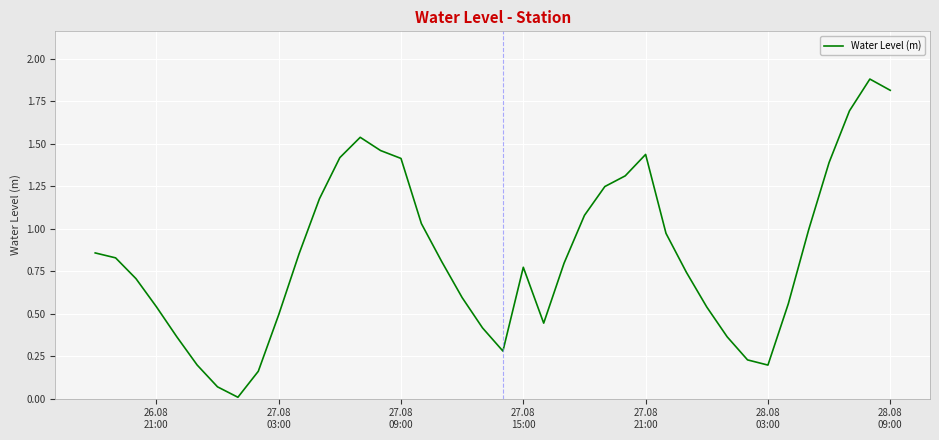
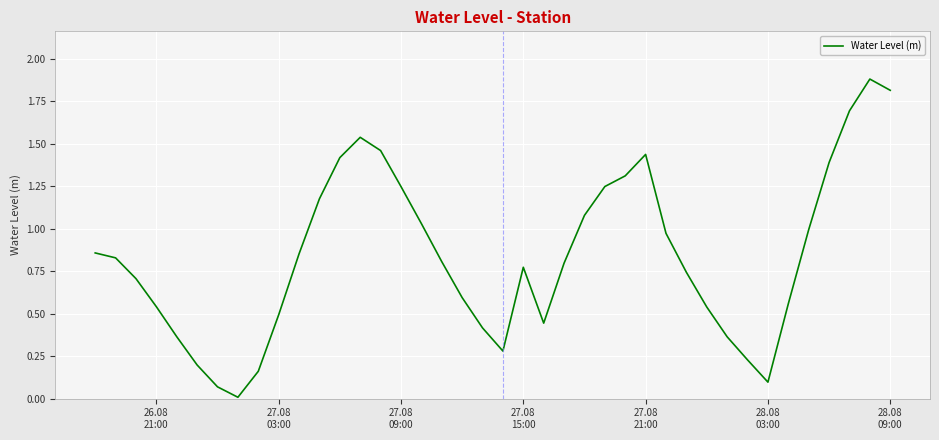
27.08 09:00: 1.41 -> 1.25
28.08 03:00: 0.20 -> 0.10
